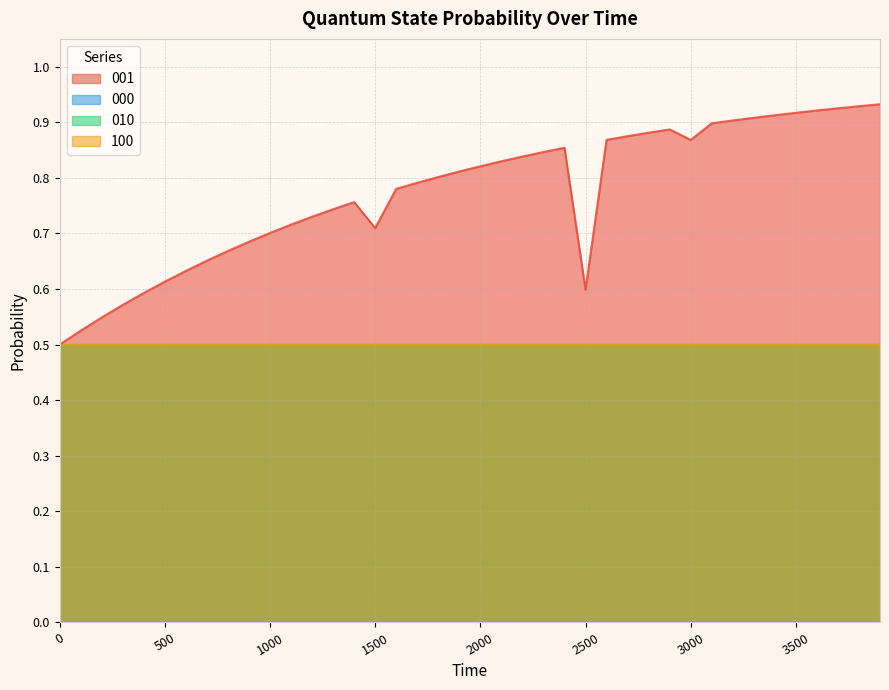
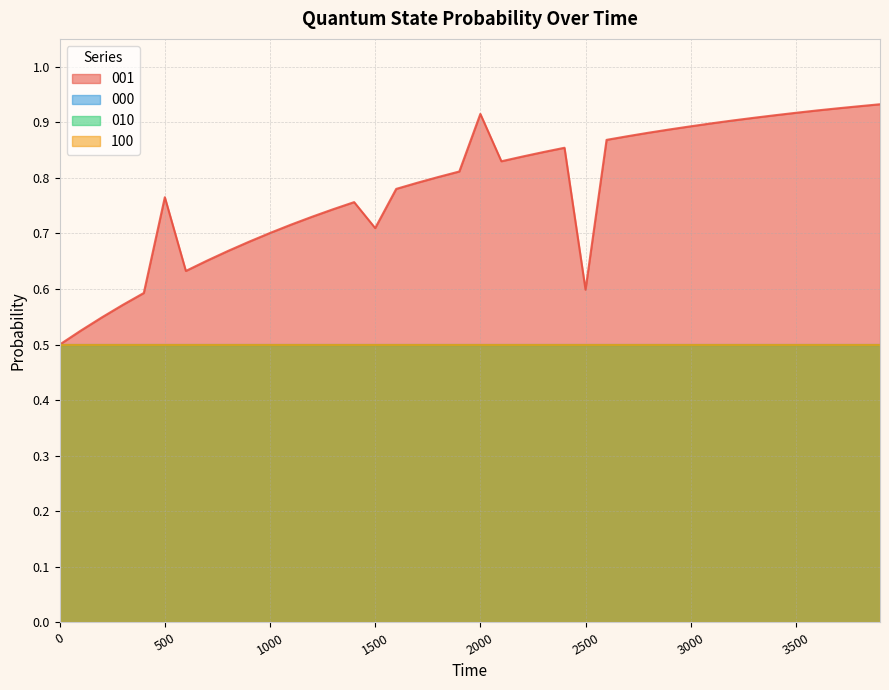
001, 500: 0.61 -> 0.77
001, 2000: 0.82 -> 0.92
001, 3000: 0.87 -> 0.89
